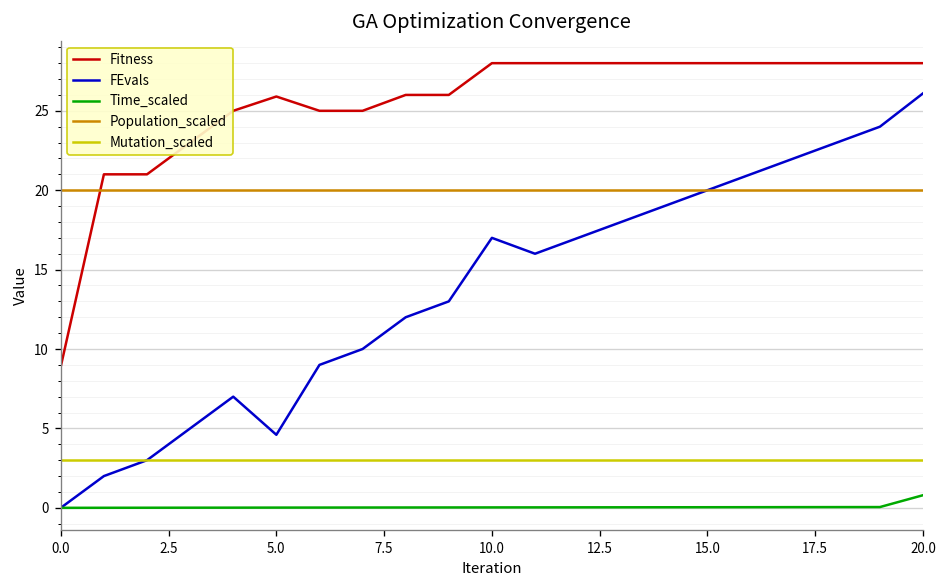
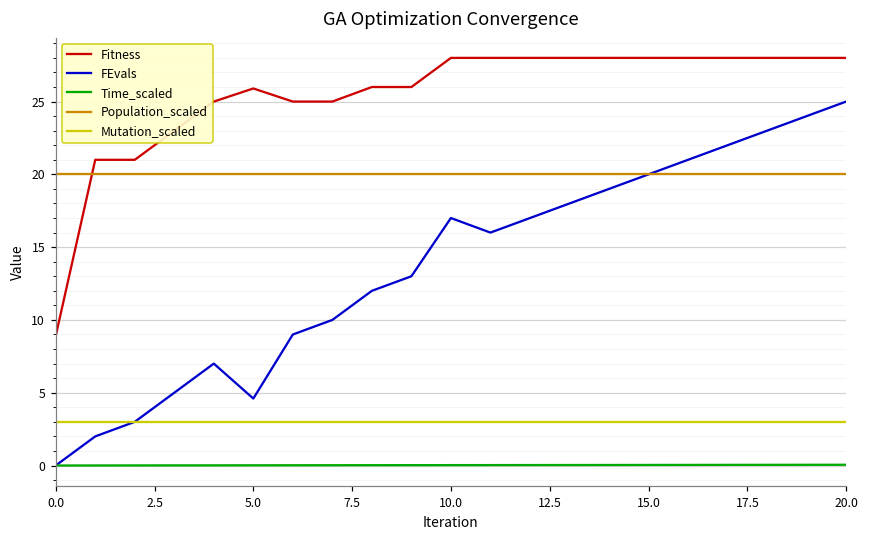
FEvals, 20.0: 26.1 -> 25.0
Time_scaled, 20.0: 0.8 -> 0.1
